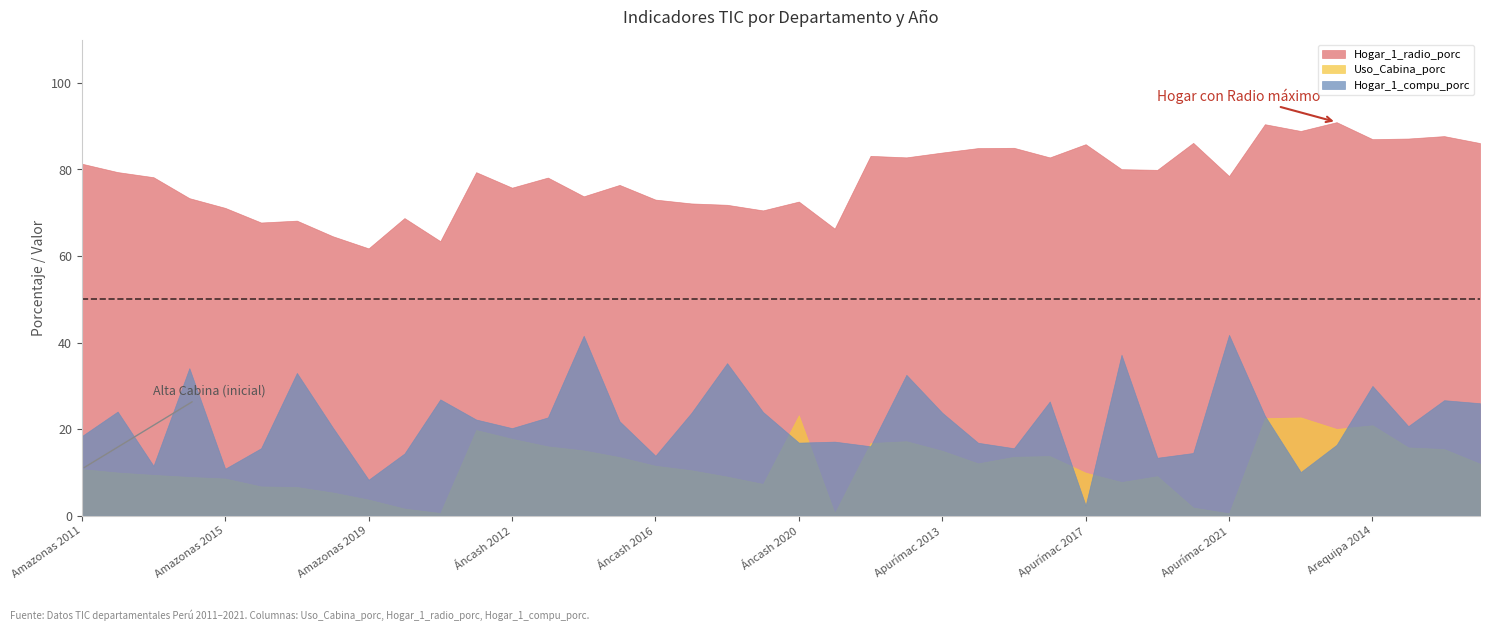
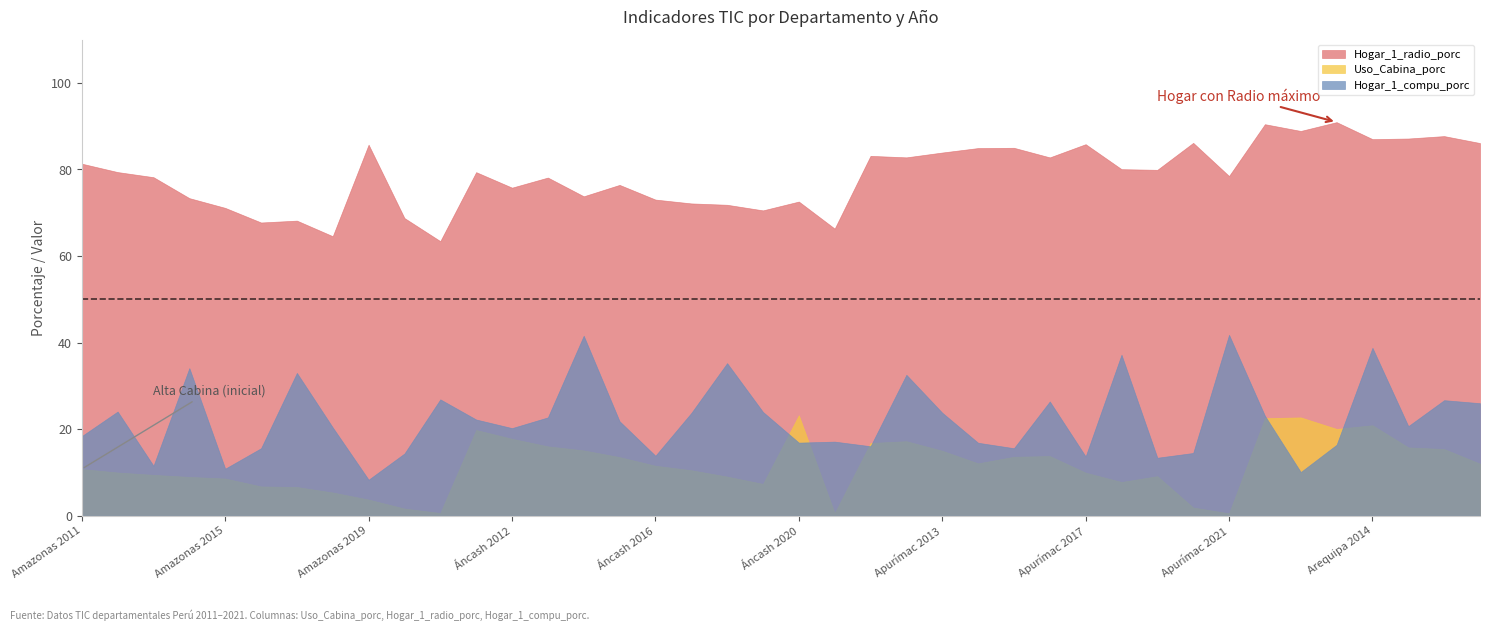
Hogar_1_radio_porc, Amazonas 2019: 62 -> 86
Hogar_1_compu_porc, Apurímac 2017: 2 -> 14
Hogar_1_compu_porc, Arequipa 2014: 30 -> 39
